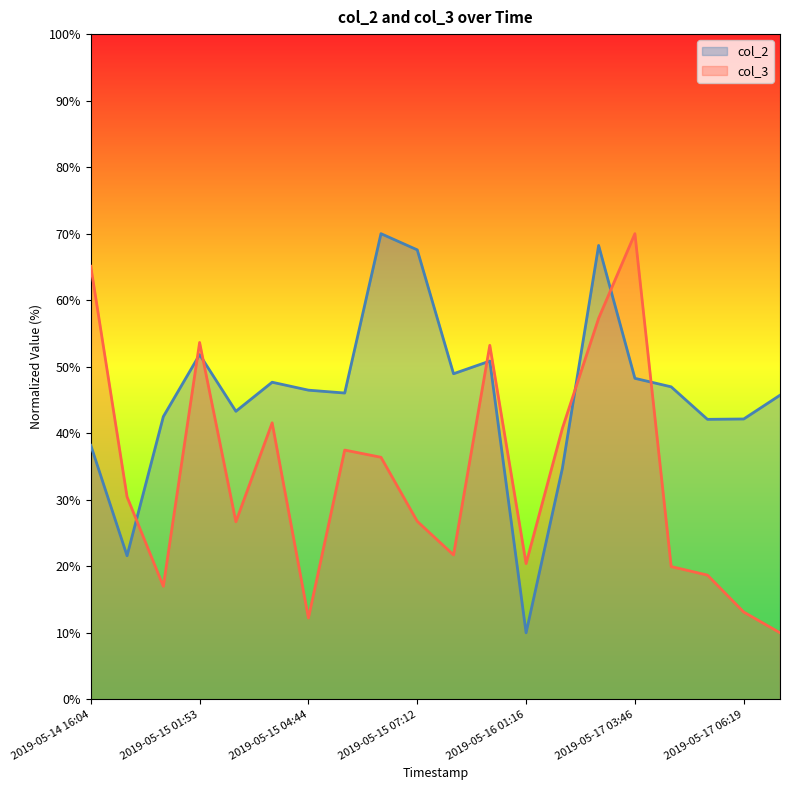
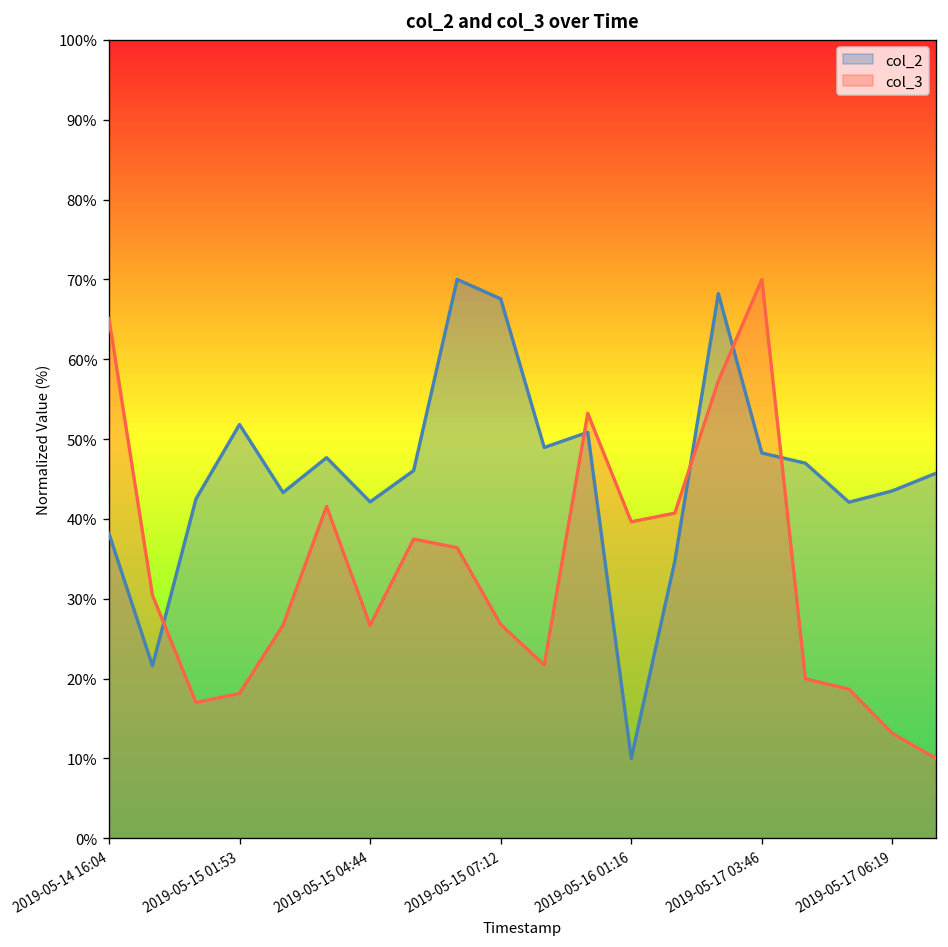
col_3, 2019-05-15 01:53: 54% -> 18%
col_2, 2019-05-15 04:44: 46% -> 42%
col_3, 2019-05-15 04:44: 12% -> 27%
col_3, 2019-05-16 01:16: 20% -> 40%
col_2, 2019-05-17 06:19: 42% -> 44%
